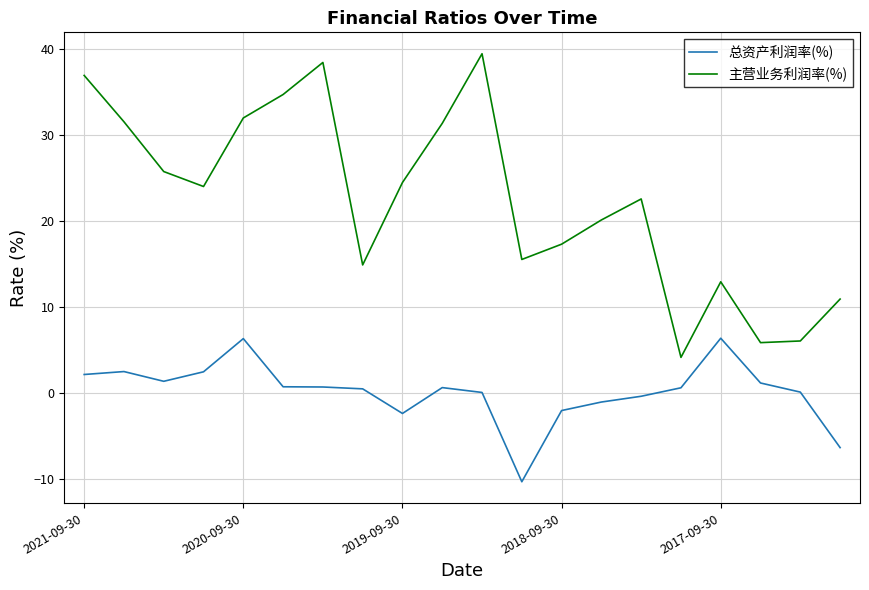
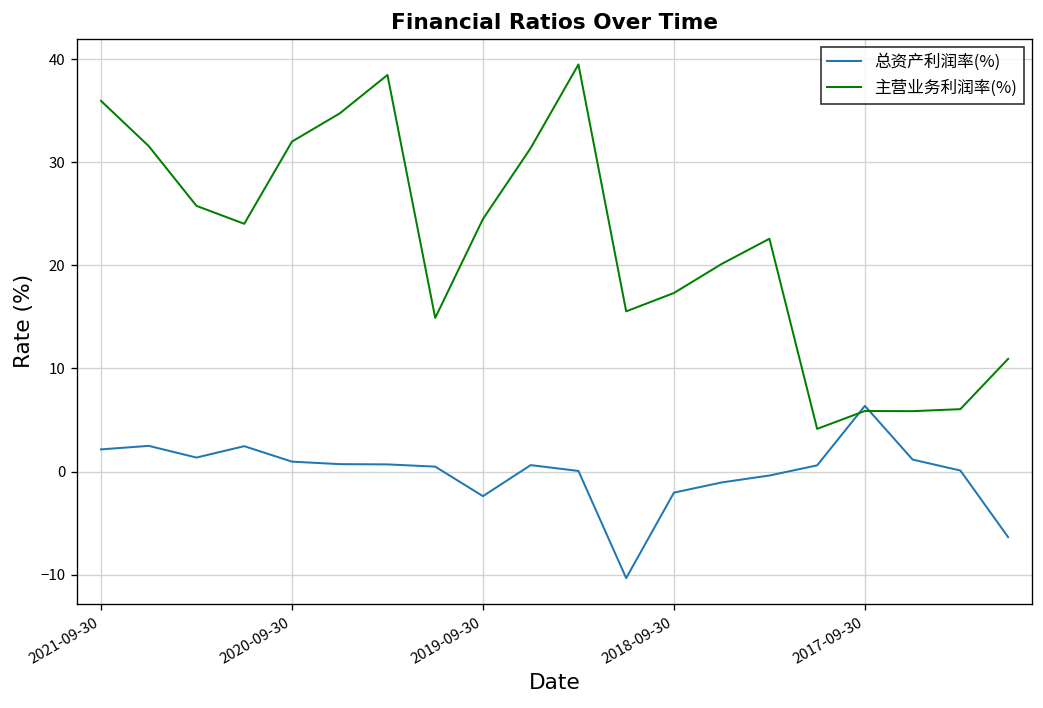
主营业务利润率(%), 2021-09-30: 37 -> 36
总资产利润率(%), 2020-09-30: 6 -> 1
主营业务利润率(%), 2017-09-30: 13 -> 6
